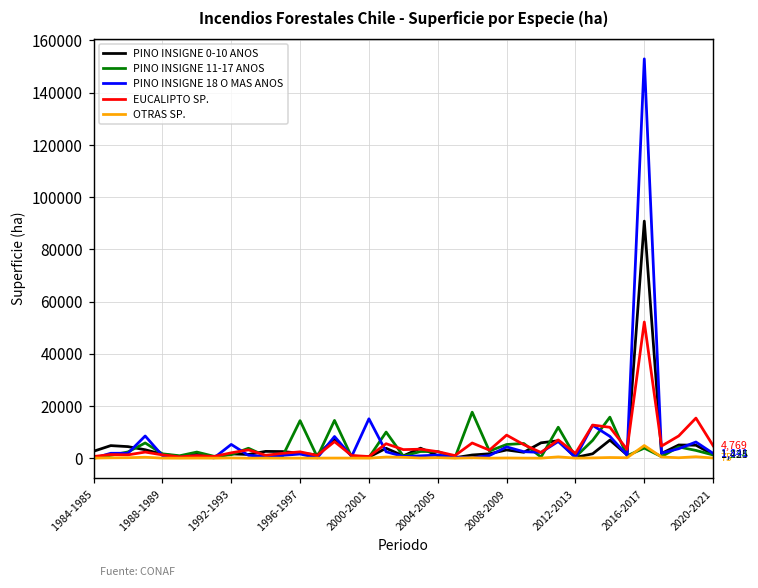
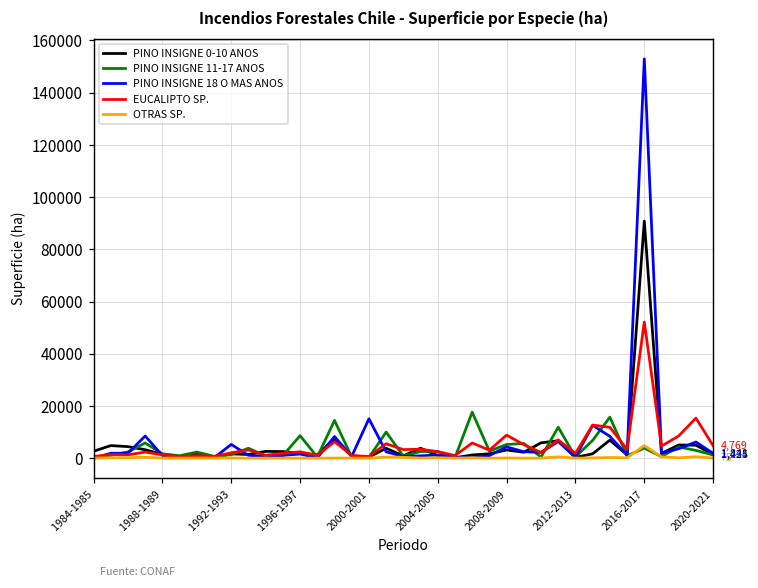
PINO INSIGNE 11-17 ANOS, 1996-1997: 14000 -> 9000
